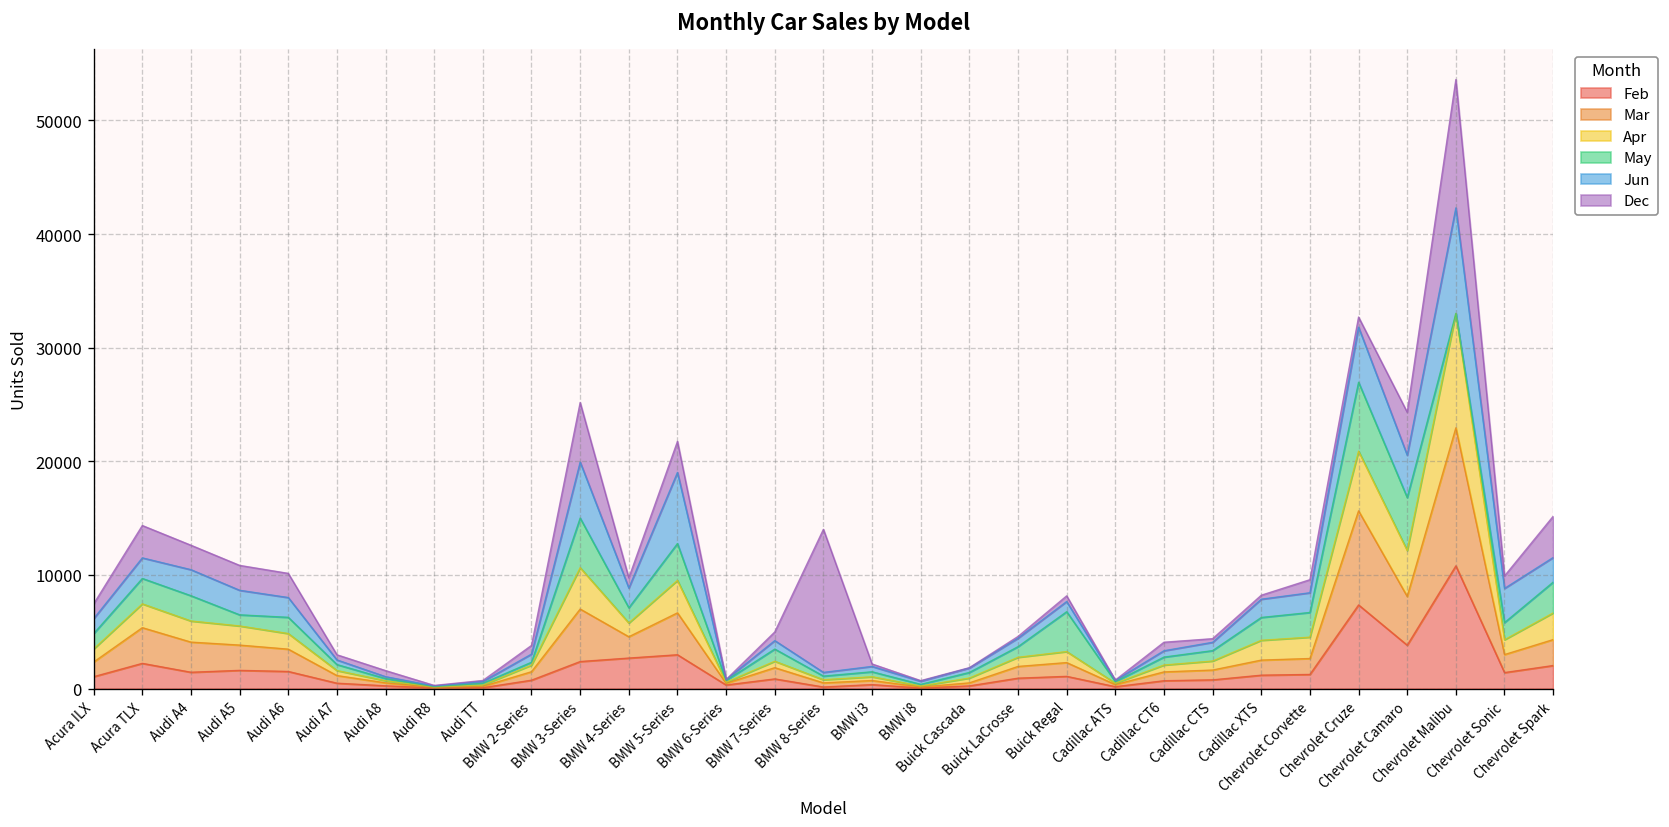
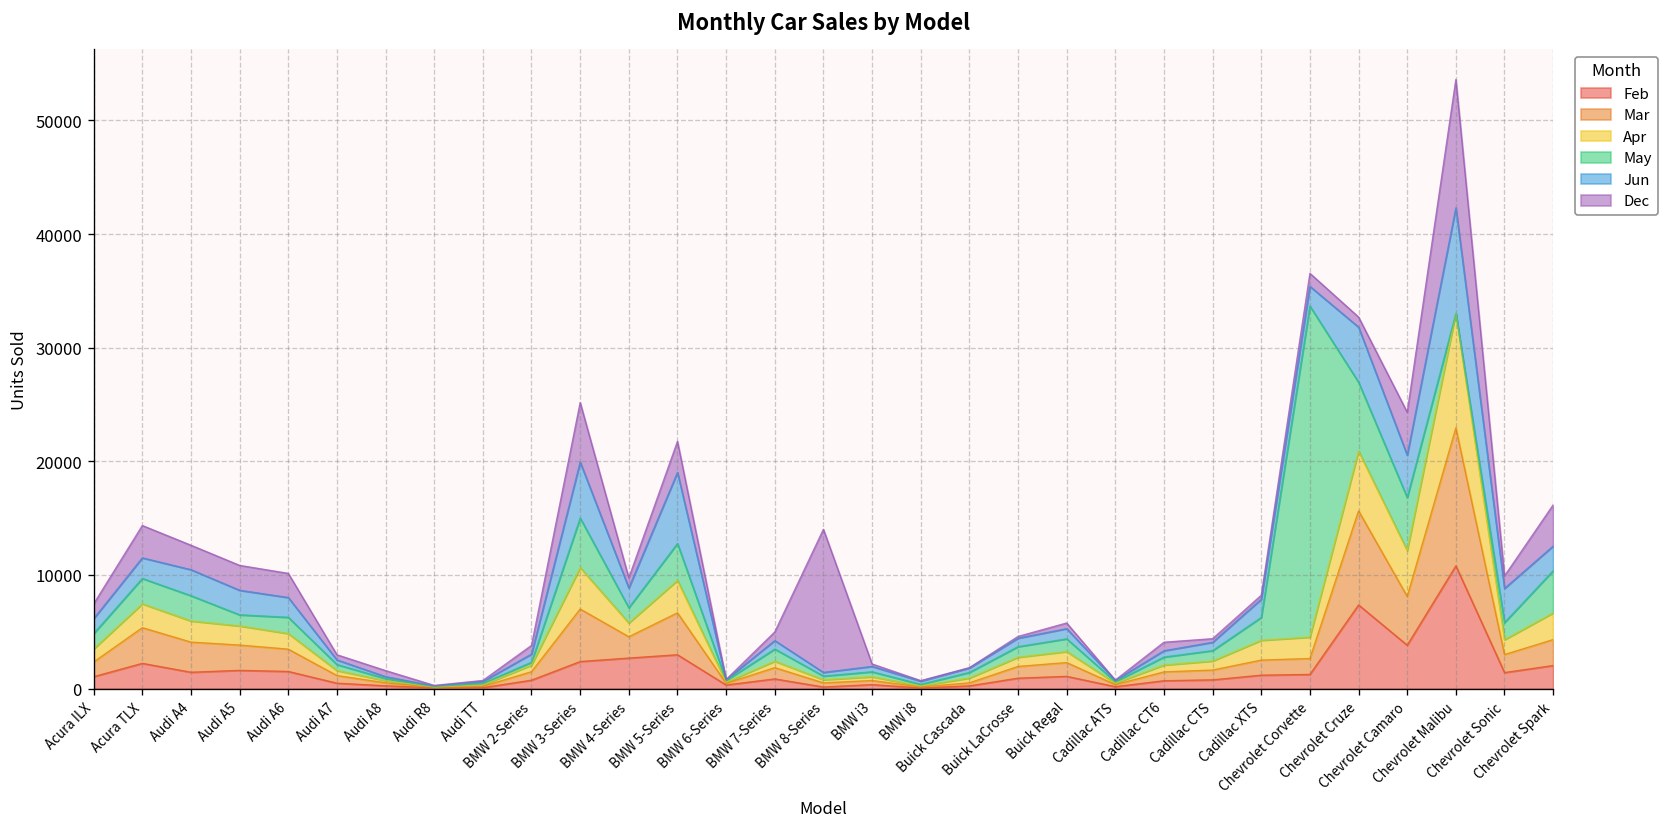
May, Buick Regal: 4000 -> 1000
May, Chevrolet Corvette: 2000 -> 29000
May, Chevrolet Spark: 3000 -> 4000
